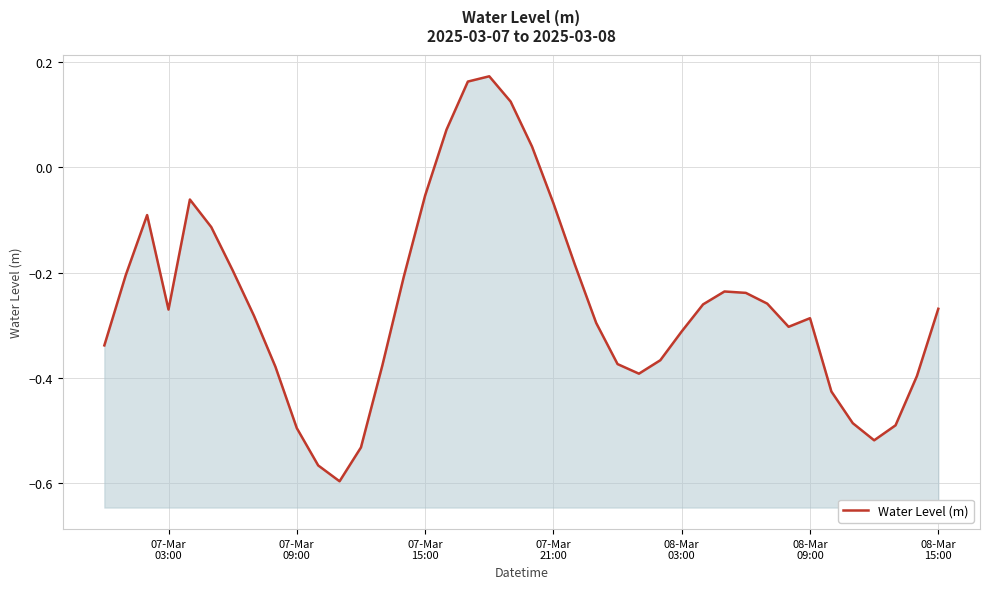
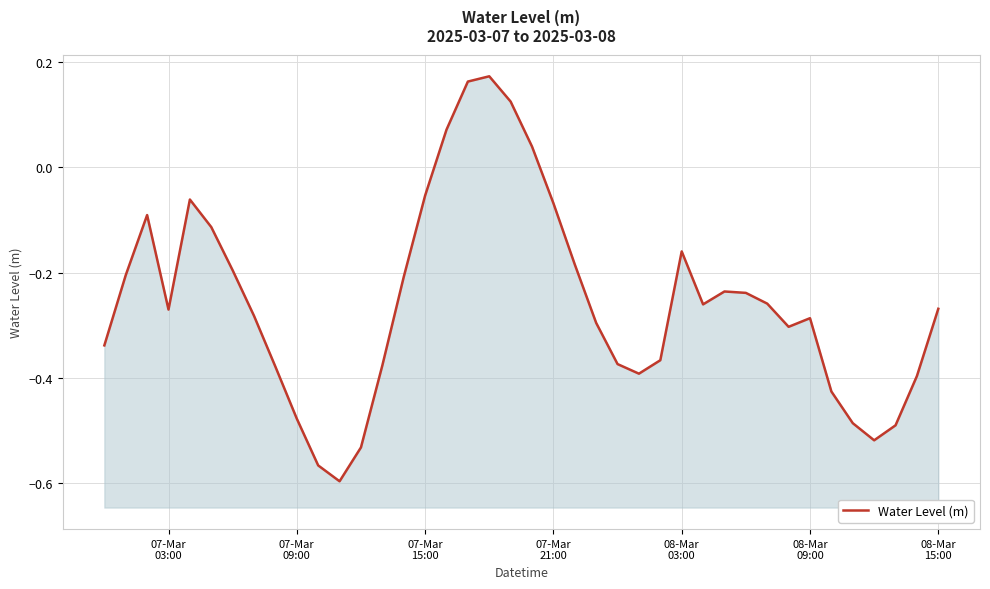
07-Mar 09:00: -0.50 -> -0.48
08-Mar 03:00: -0.31 -> -0.16
